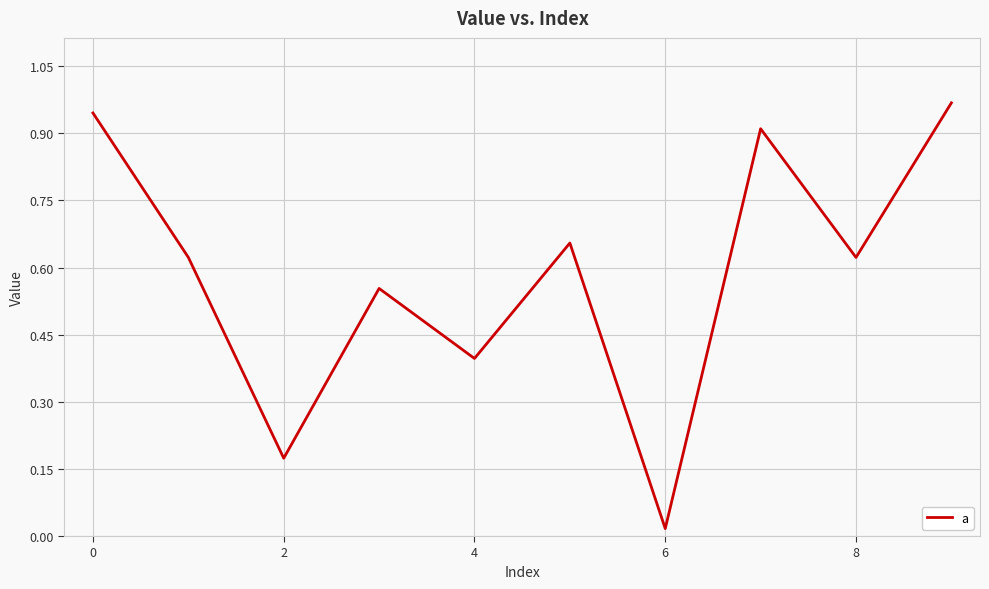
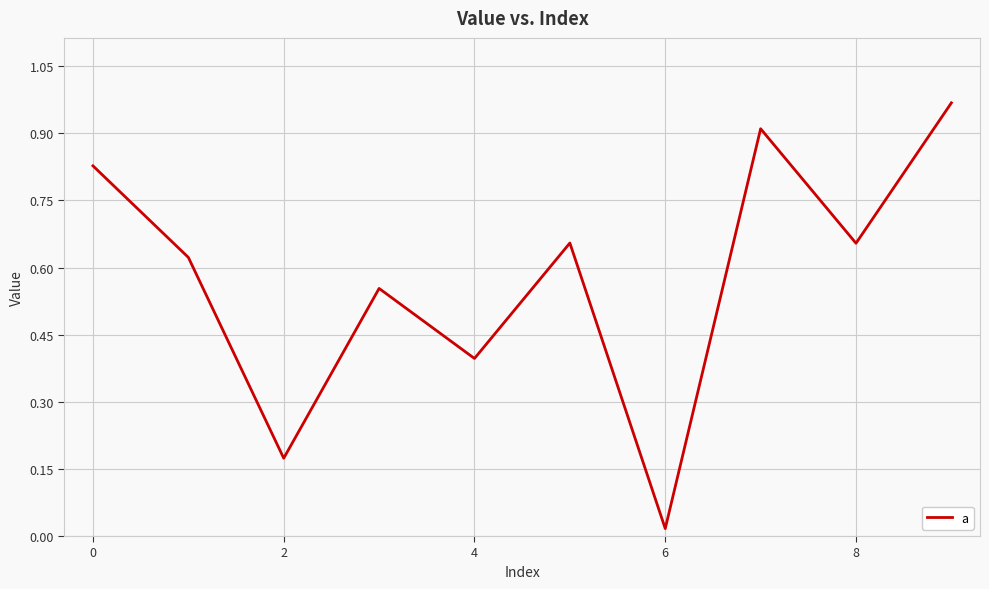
0: 0.95 -> 0.83
8: 0.62 -> 0.65
